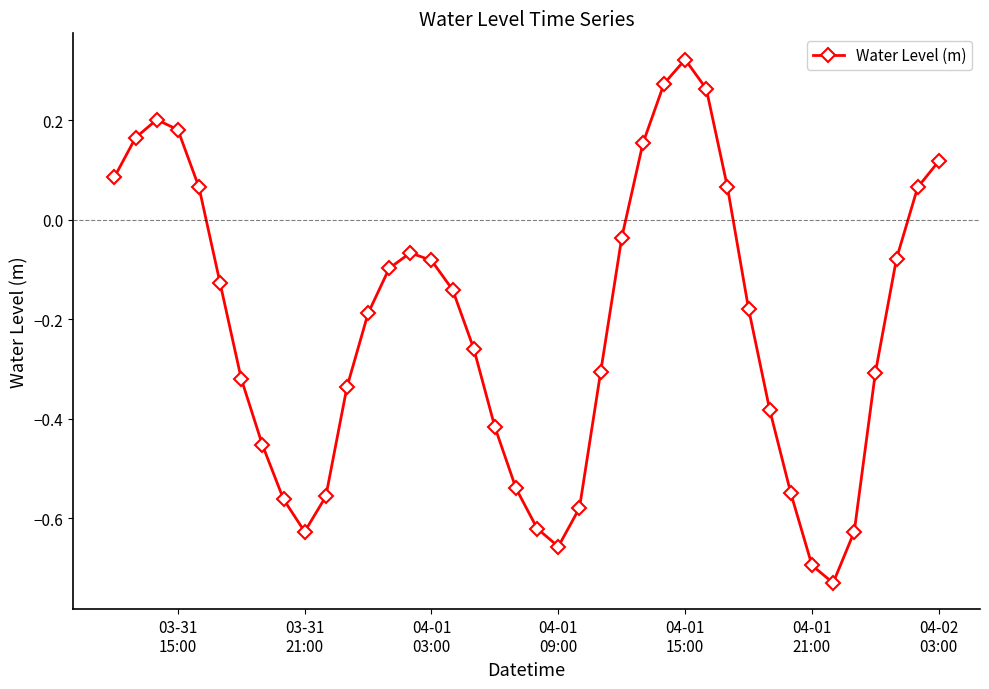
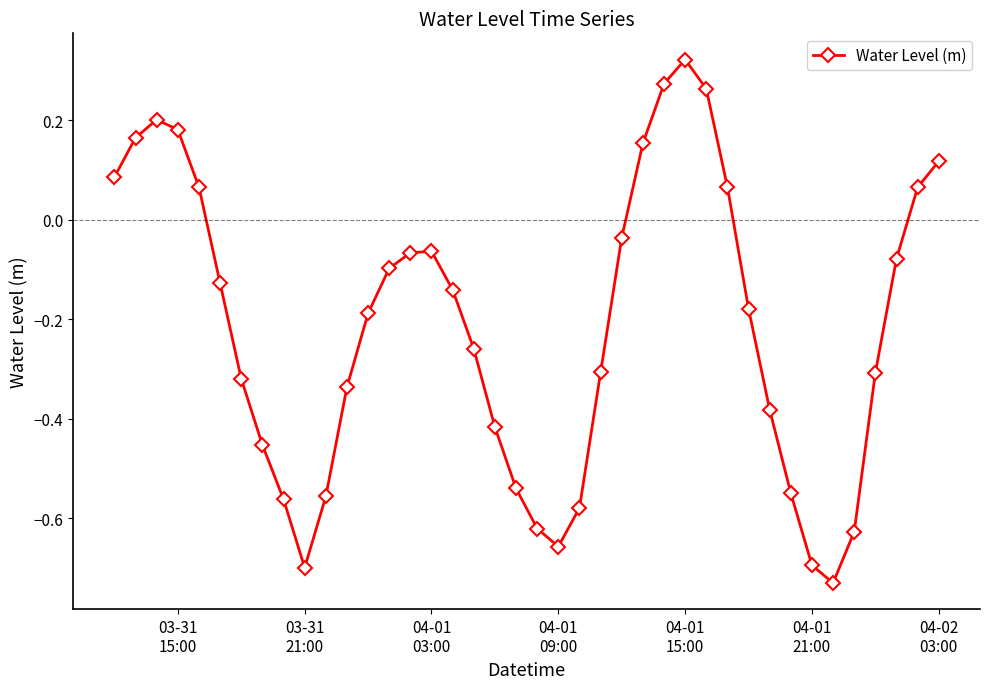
03-31 21:00: -0.63 -> -0.70
04-01 03:00: -0.08 -> -0.06
